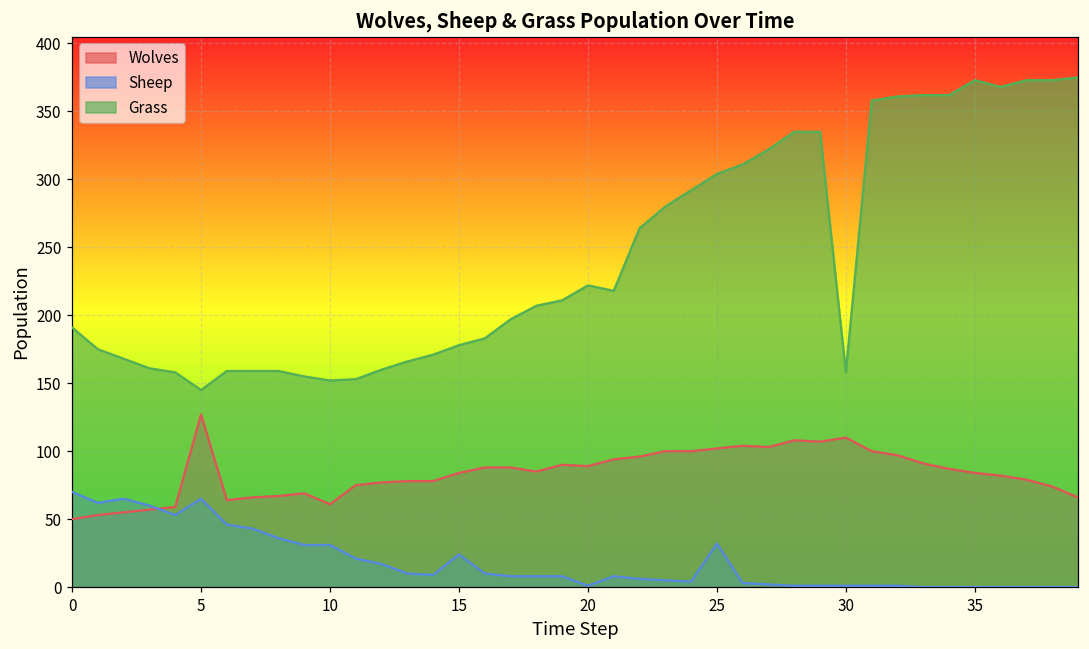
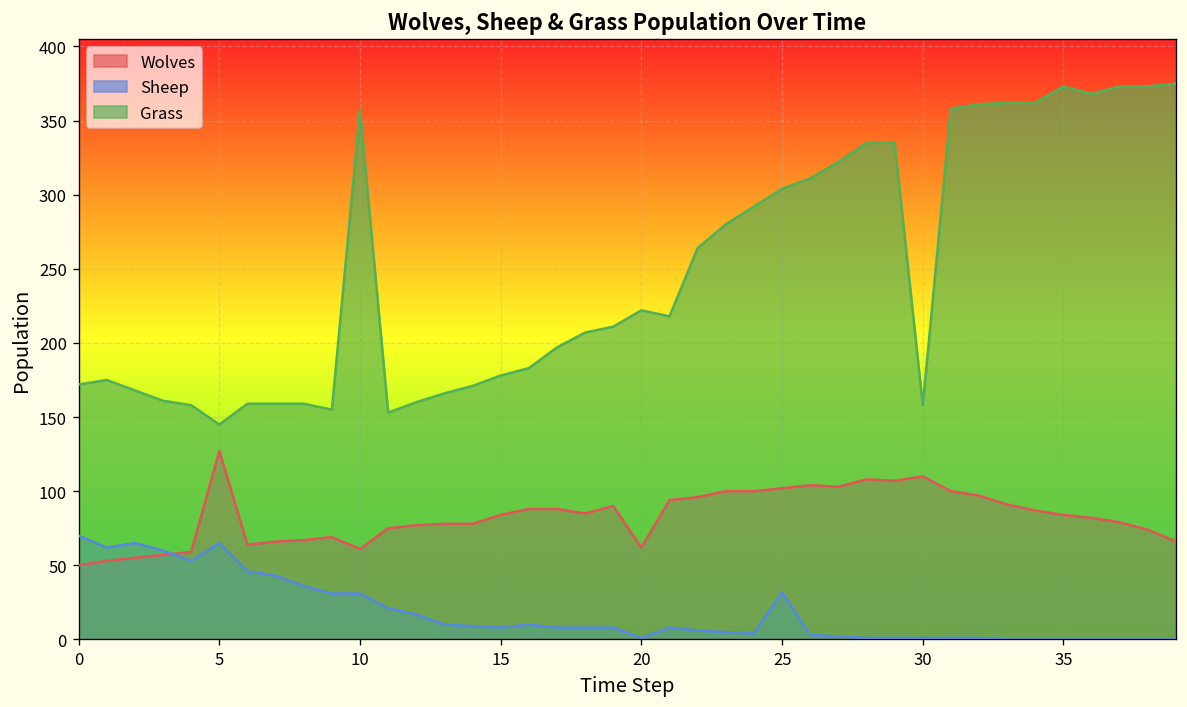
Grass, 0: 191 -> 172
Grass, 10: 152 -> 357
Sheep, 15: 24 -> 8
Wolves, 20: 89 -> 62
